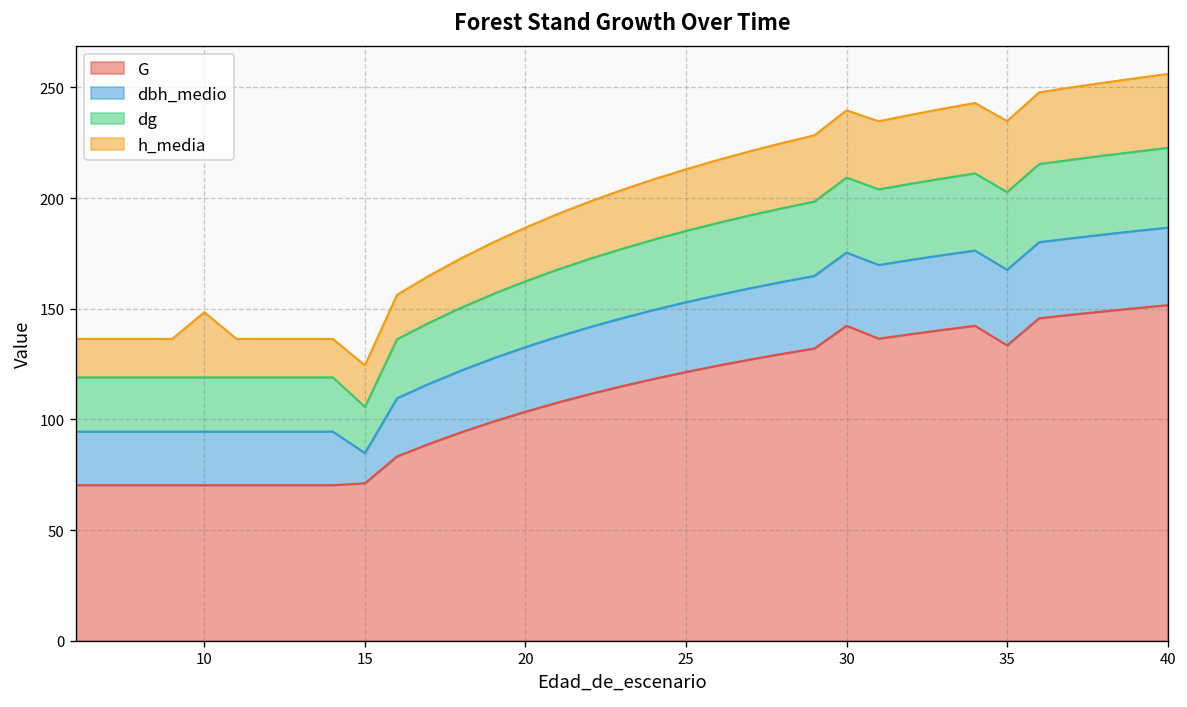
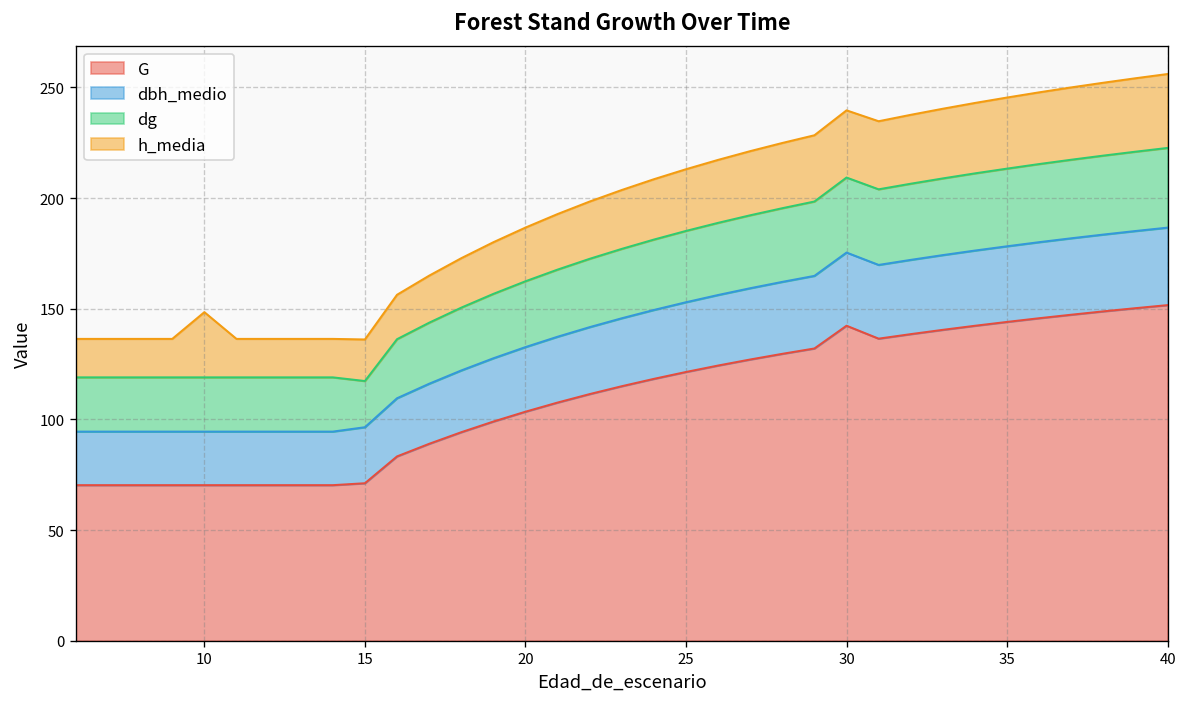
dbh_medio, 15: 14 -> 25
G, 35: 133 -> 144
